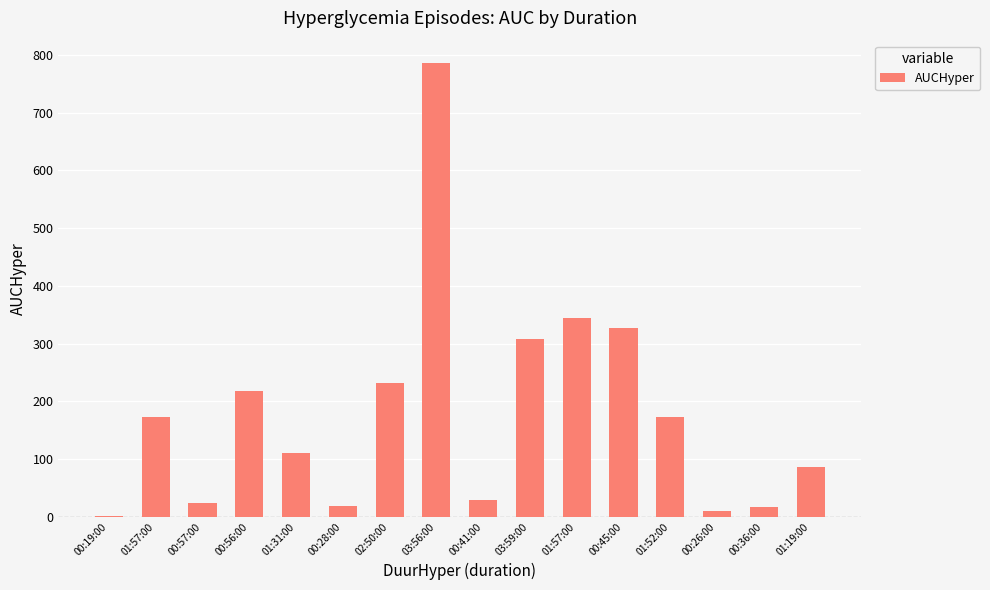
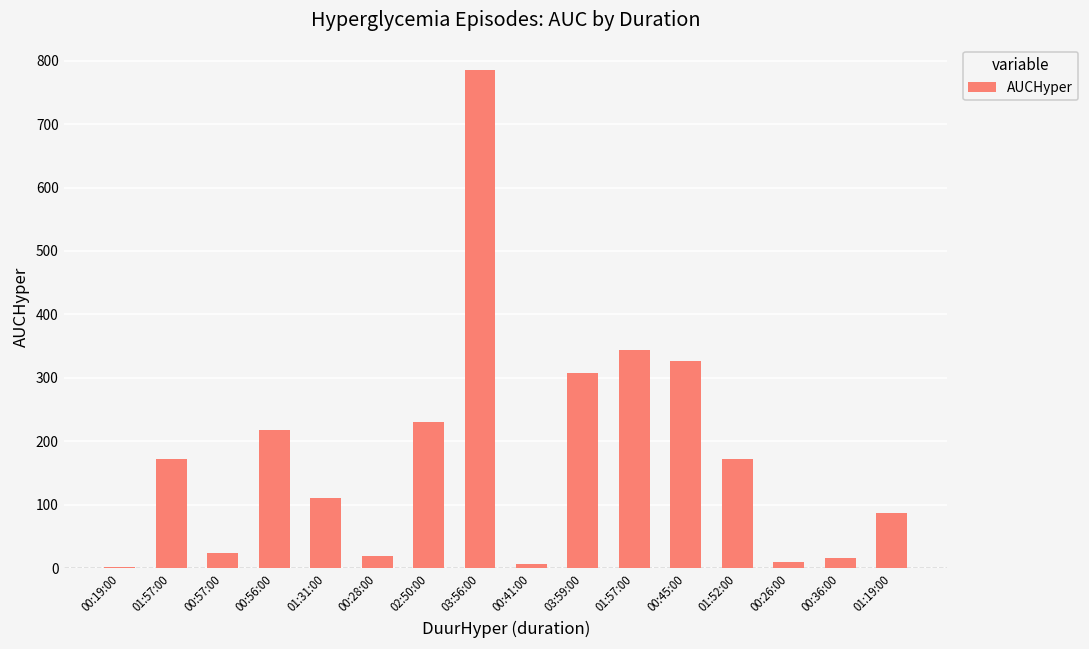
00:41:00: 30 -> 10
